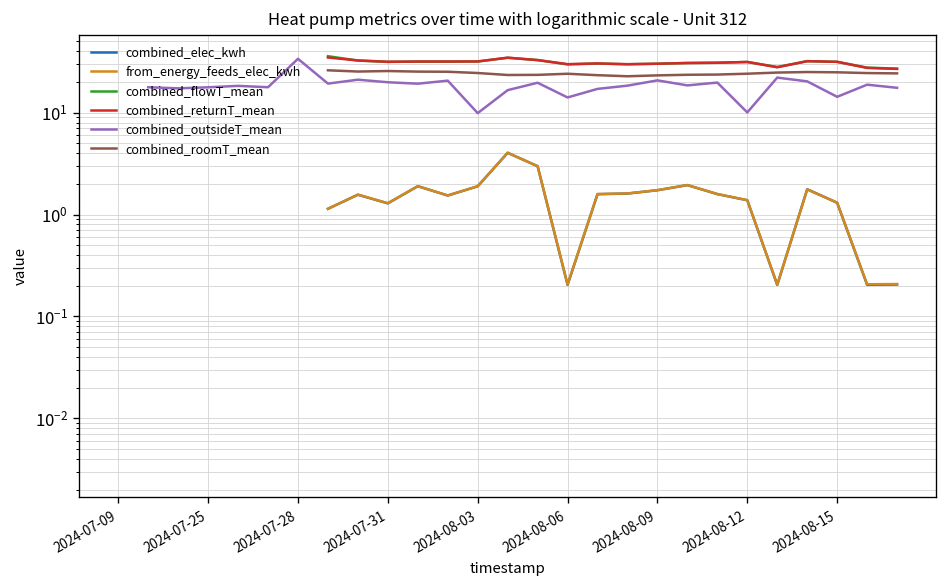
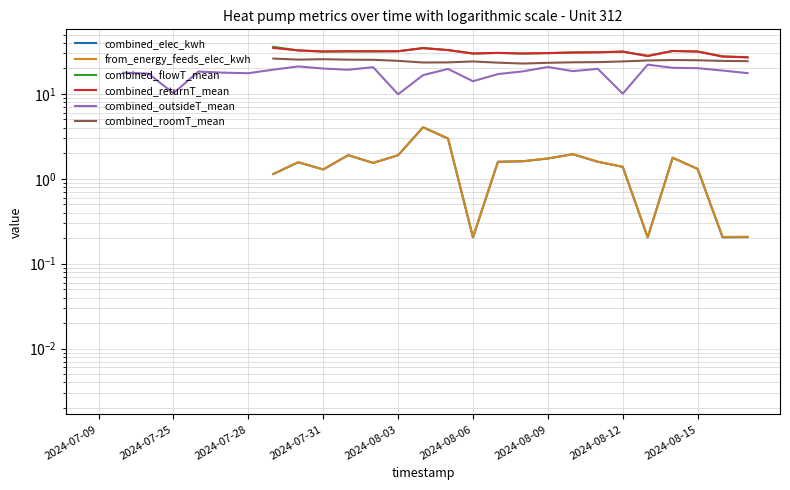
combined_outsideT_mean, 2024-07-25: 18 -> 10
combined_outsideT_mean, 2024-07-28: 34 -> 18
combined_outsideT_mean, 2024-08-15: 14 -> 20
